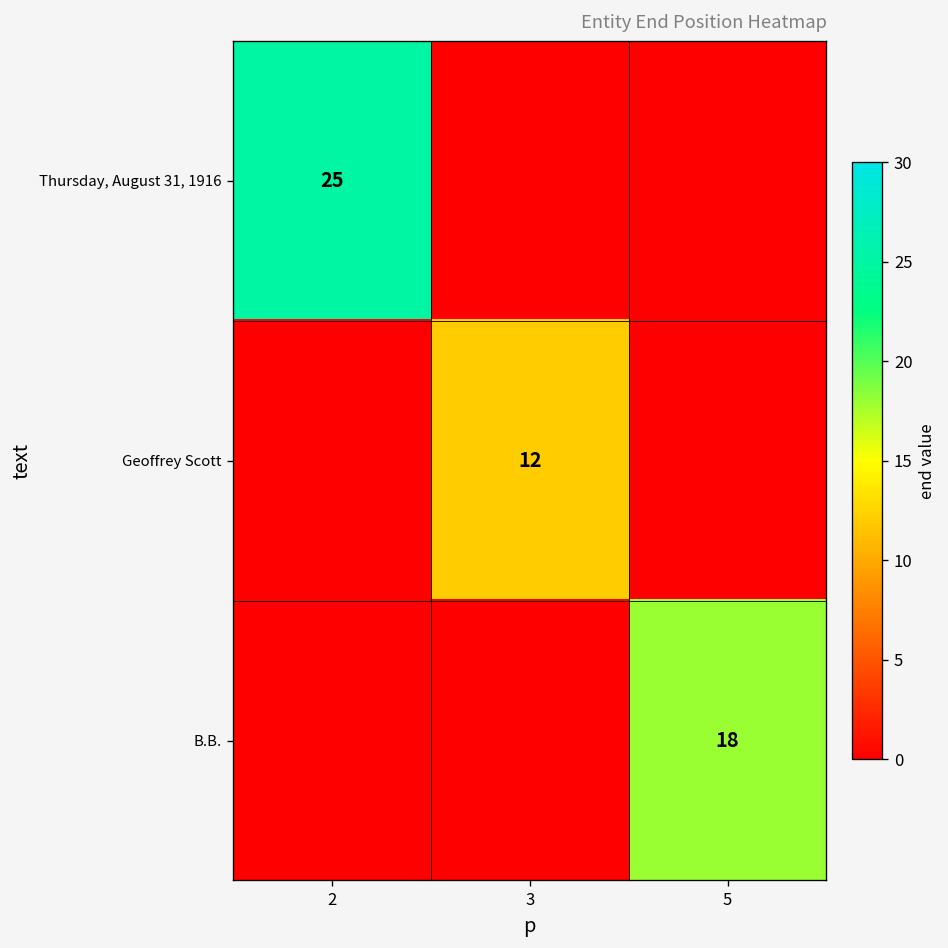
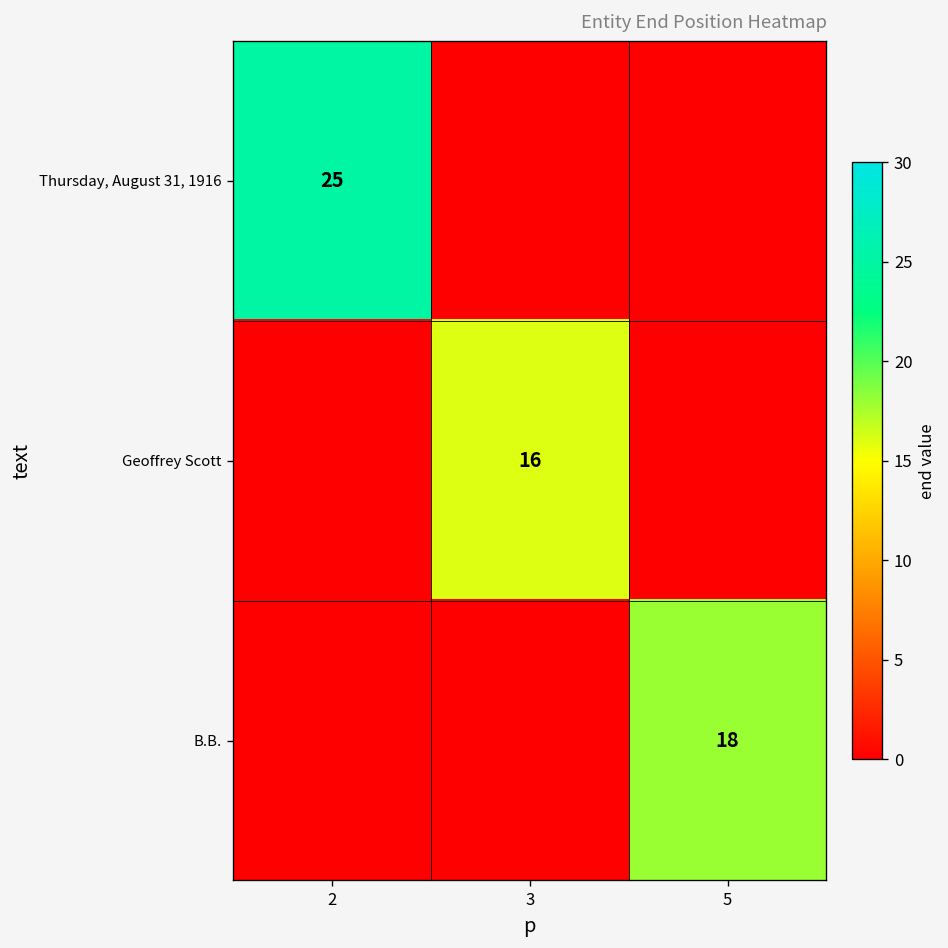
Geoffrey Scott, 3: 12 -> 16
